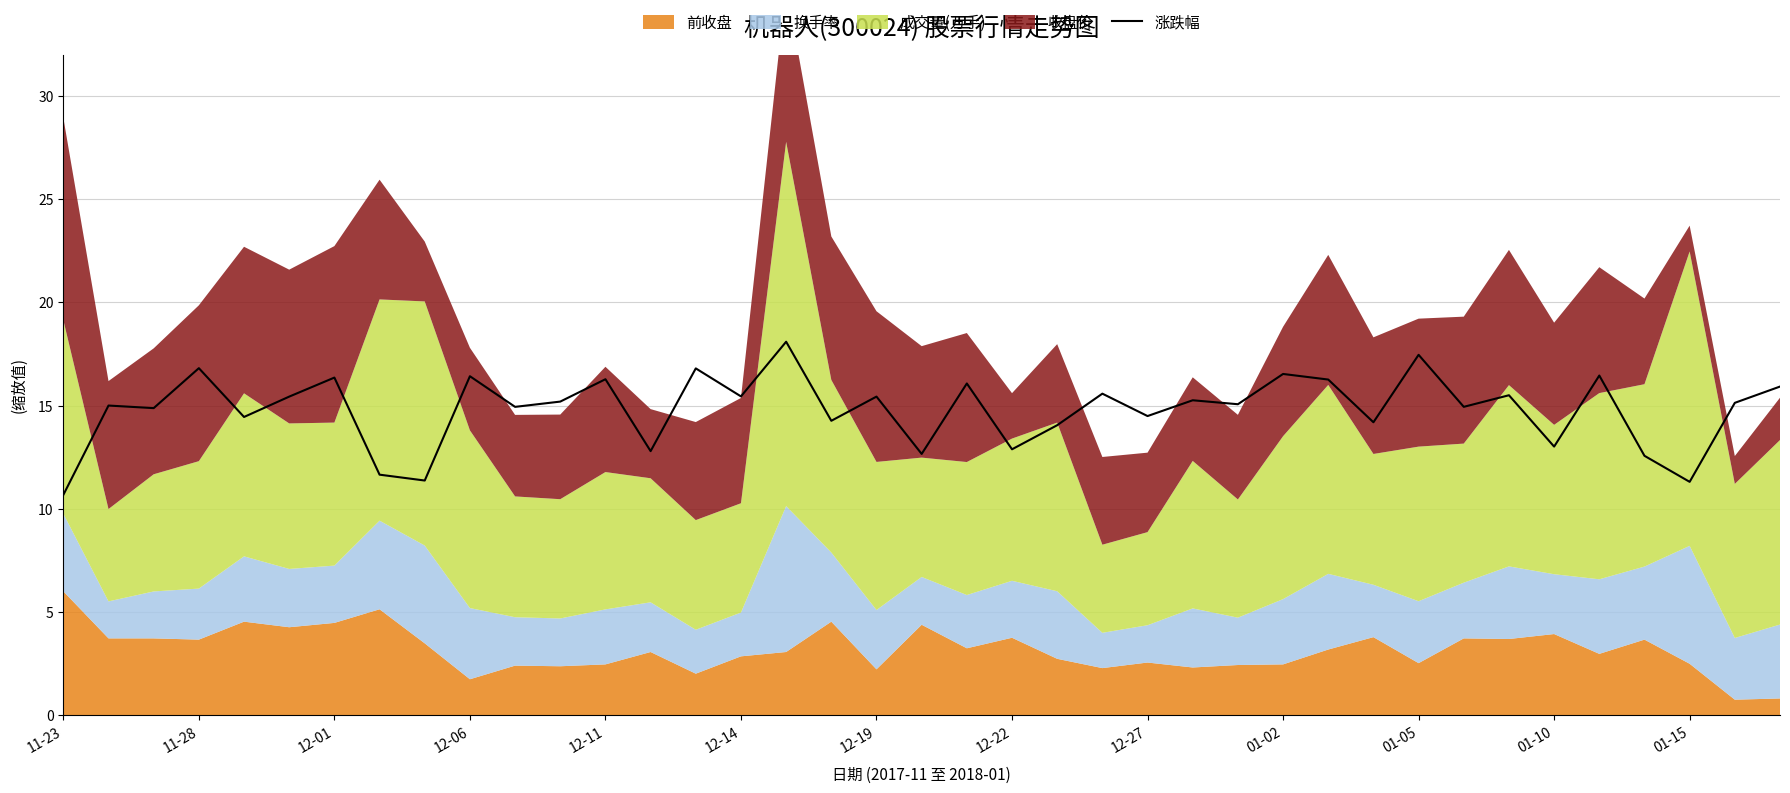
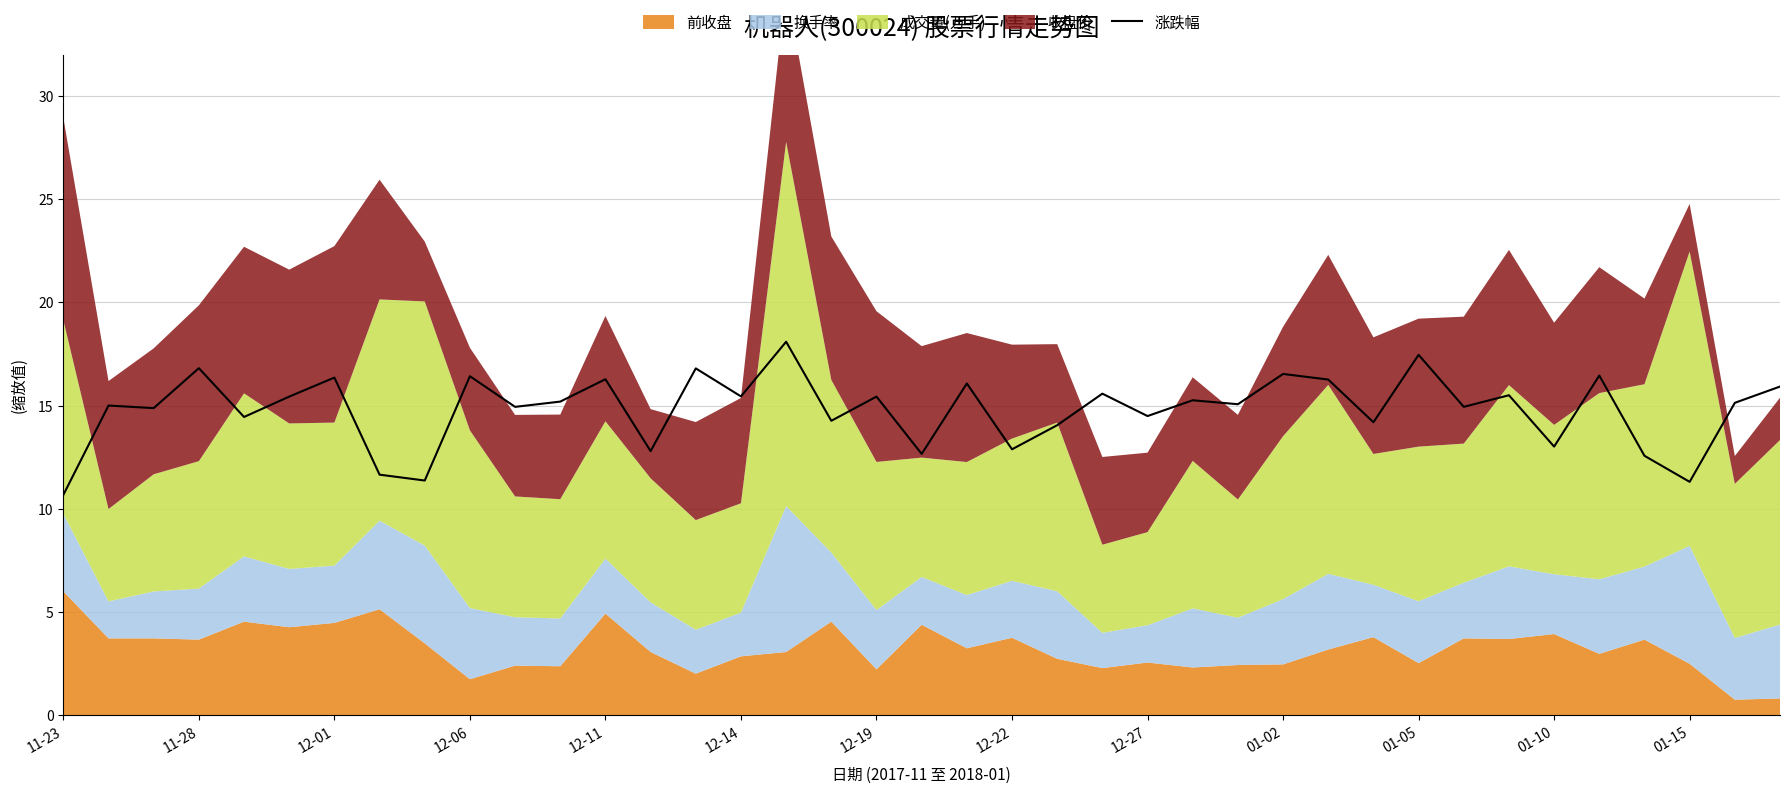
前收盘, 12-11: 2.5 -> 4.9
收盘价, 12-22: 2.2 -> 4.6
收盘价, 01-15: 1.3 -> 2.3
